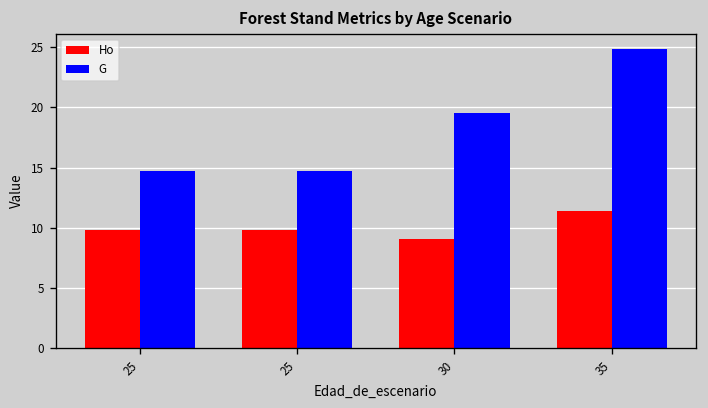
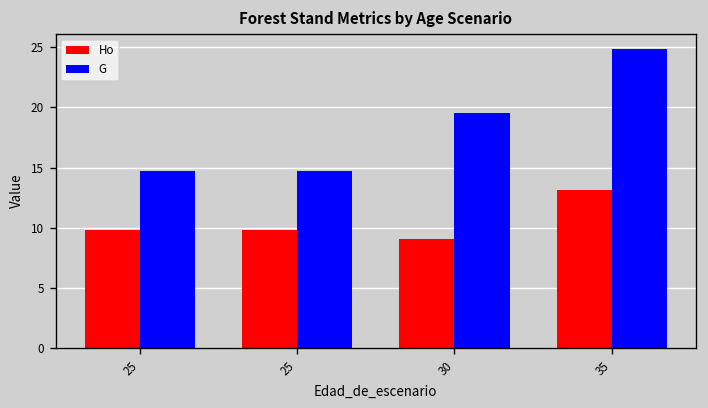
Ho, 35: 11.4 -> 13.2
